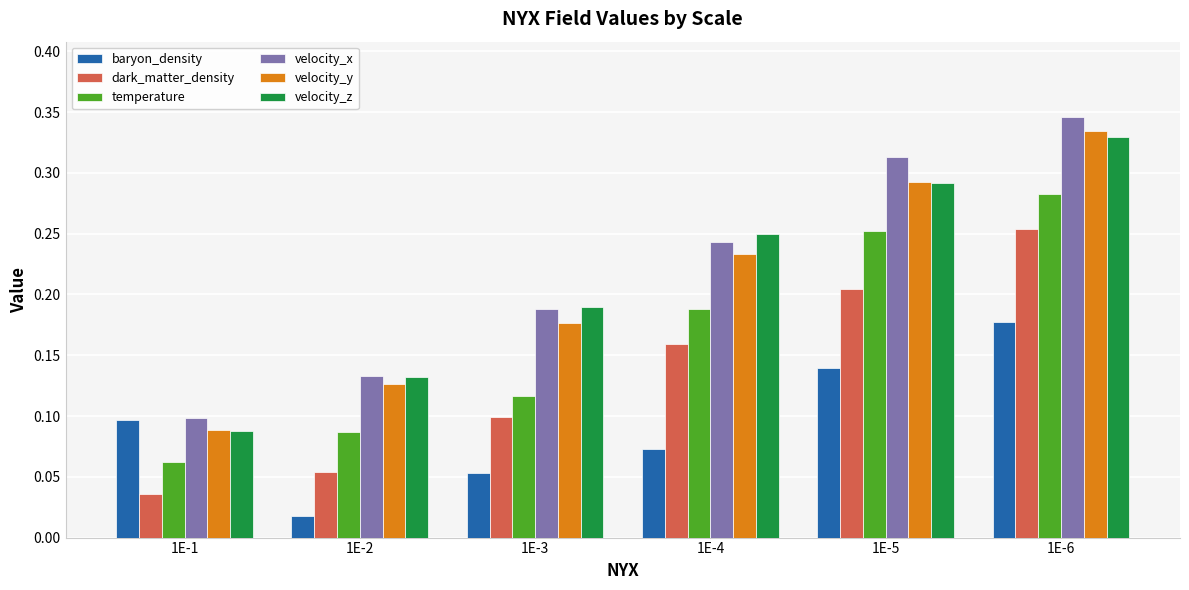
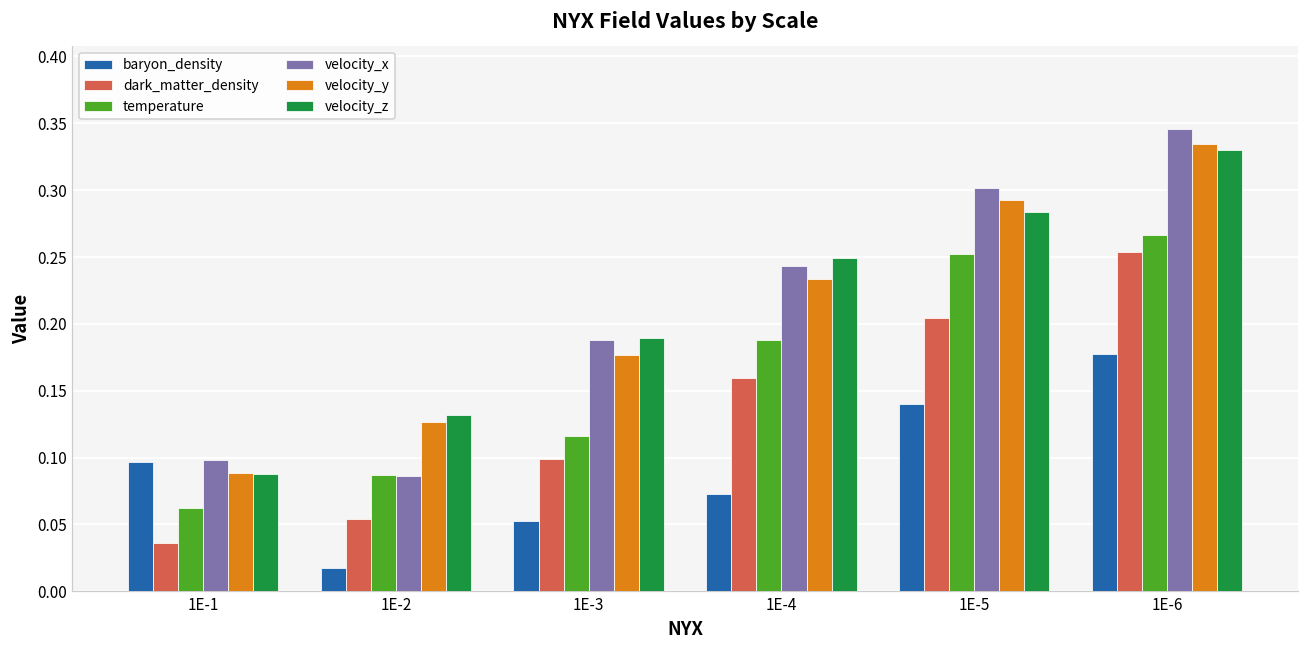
velocity_x, 1E-2: 0.133 -> 0.087
velocity_x, 1E-5: 0.313 -> 0.302
velocity_z, 1E-5: 0.292 -> 0.284
temperature, 1E-6: 0.282 -> 0.266
